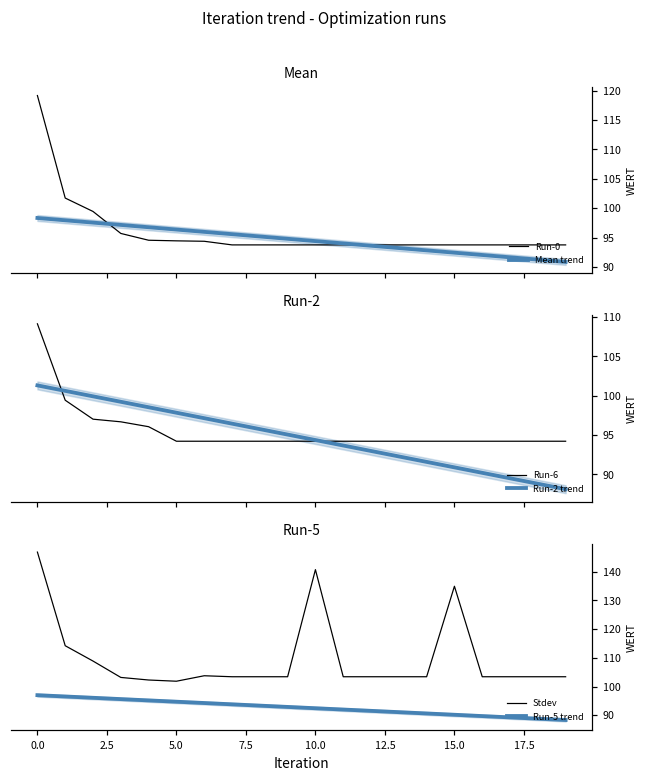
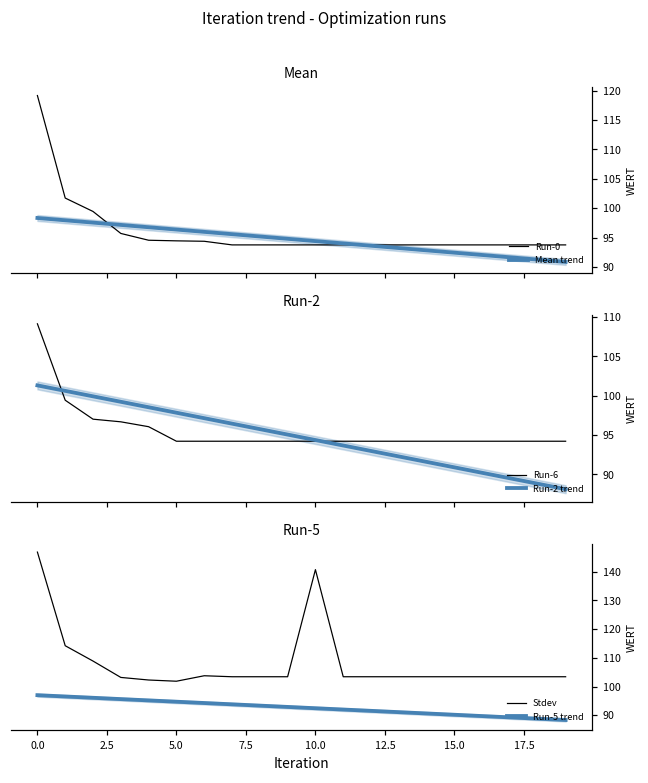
Run-5, Stdev, 15.0: 135 -> 103
